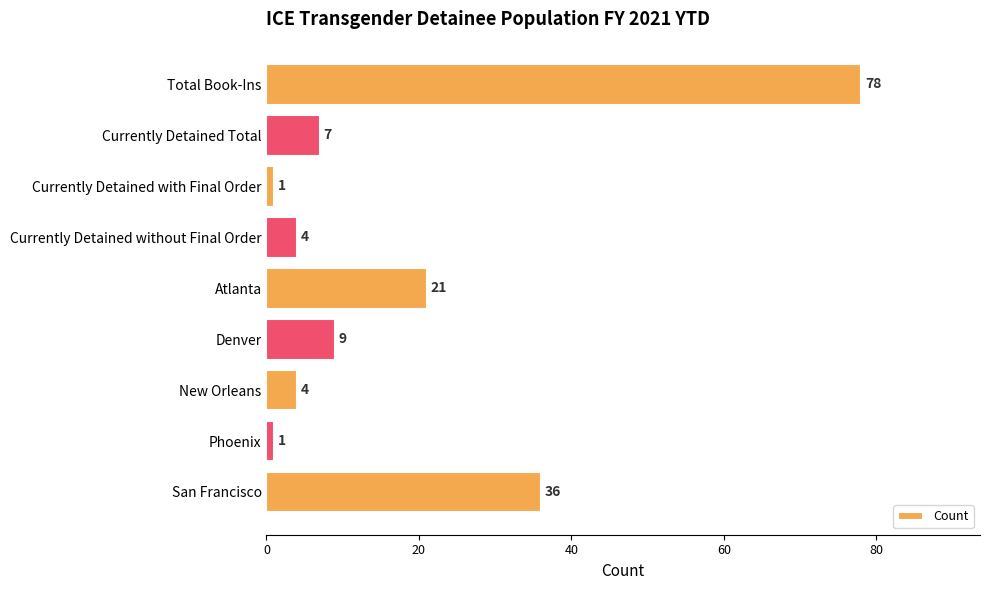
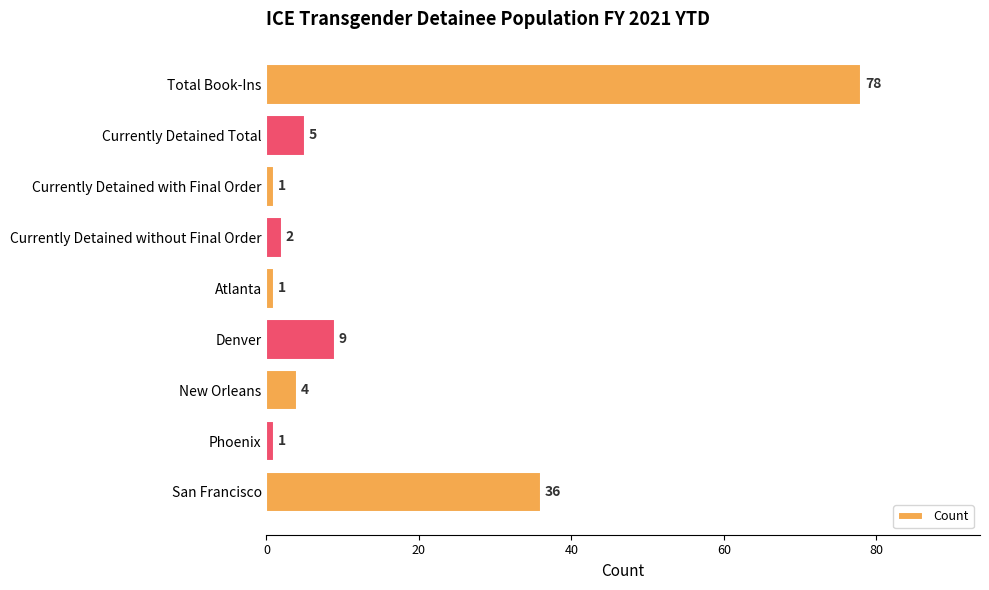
Currently Detained Total: 7 -> 5
Currently Detained without Final Order: 4 -> 2
Atlanta: 21 -> 1
